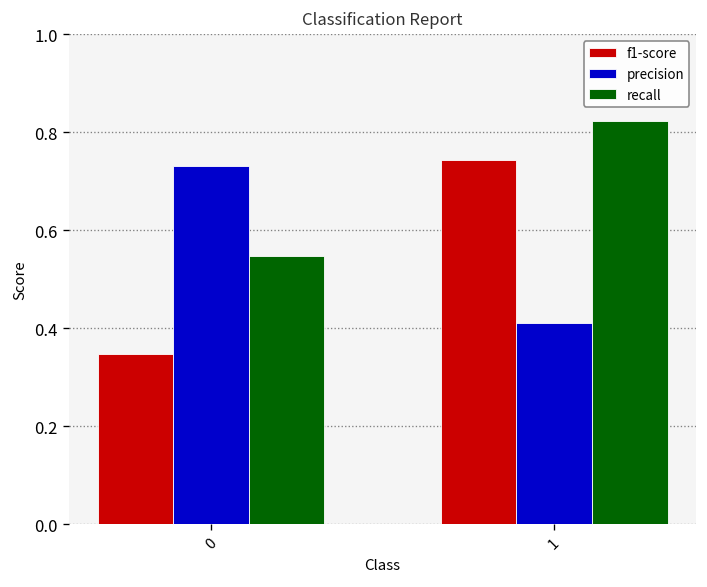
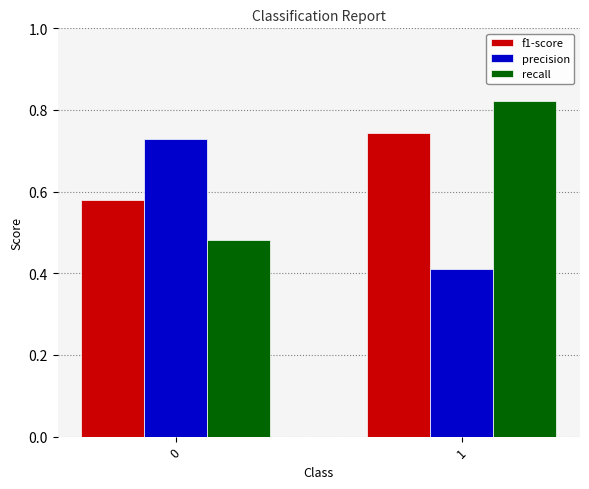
f1-score, 0: 0.35 -> 0.58
recall, 0: 0.55 -> 0.48
